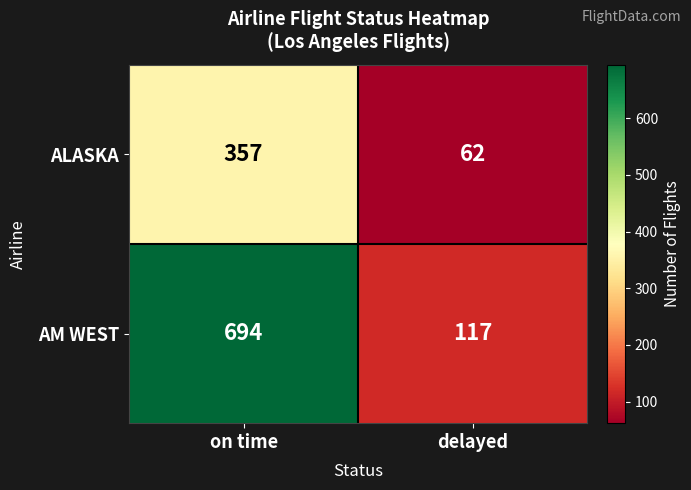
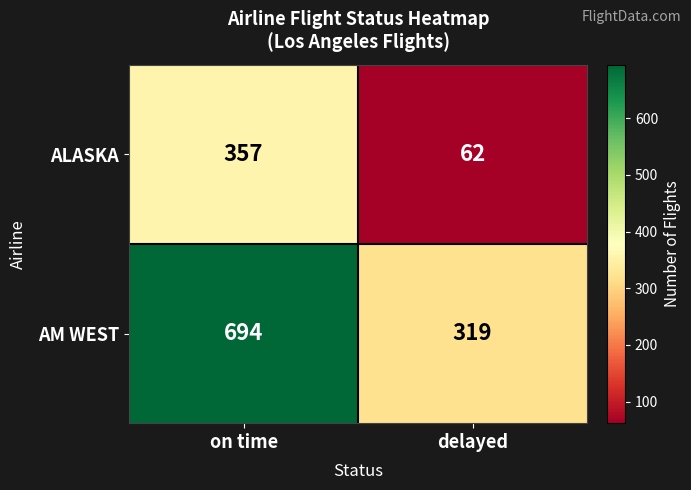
AM WEST, delayed: 117 -> 319
